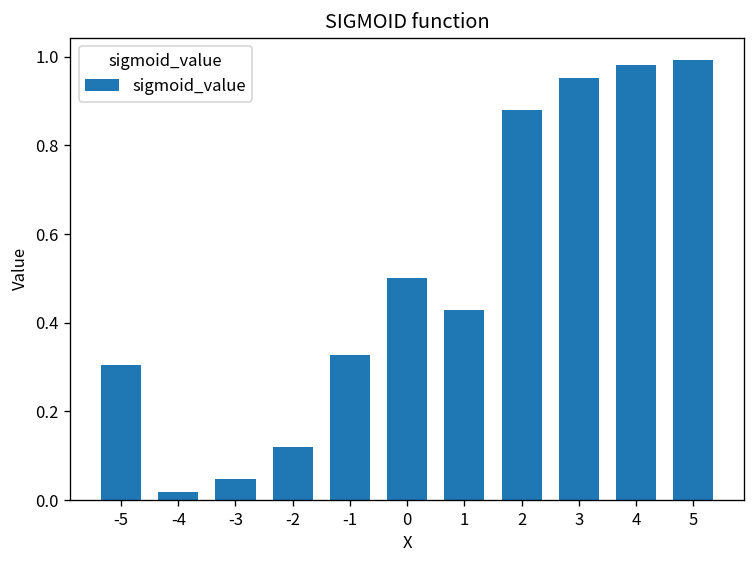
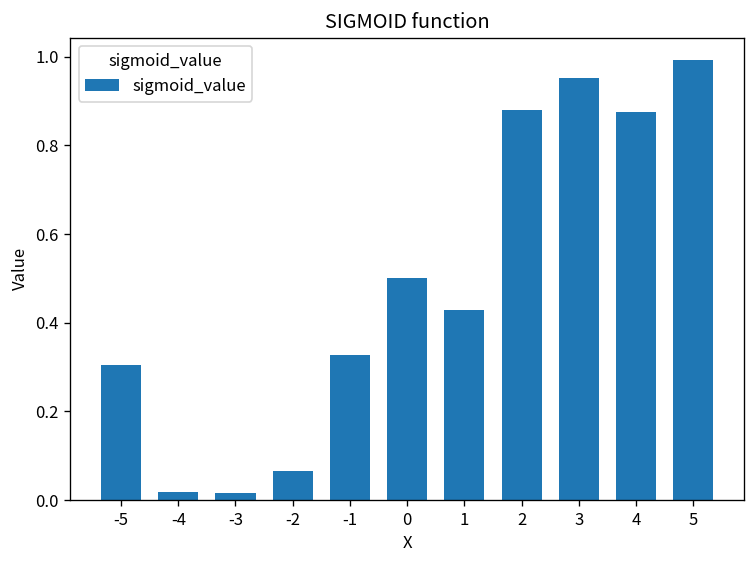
-3: 0.05 -> 0.02
-2: 0.12 -> 0.07
4: 0.98 -> 0.87
